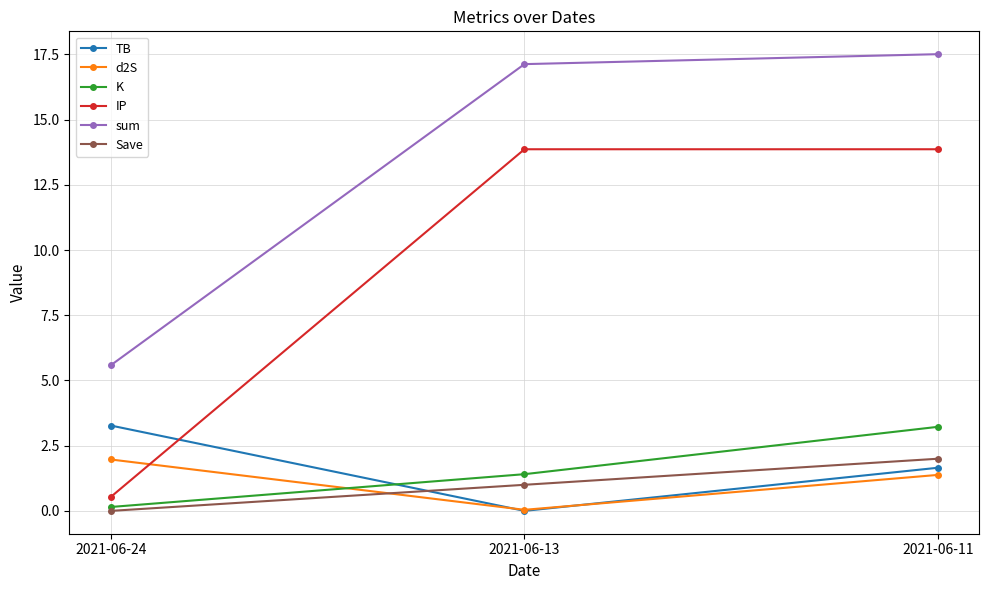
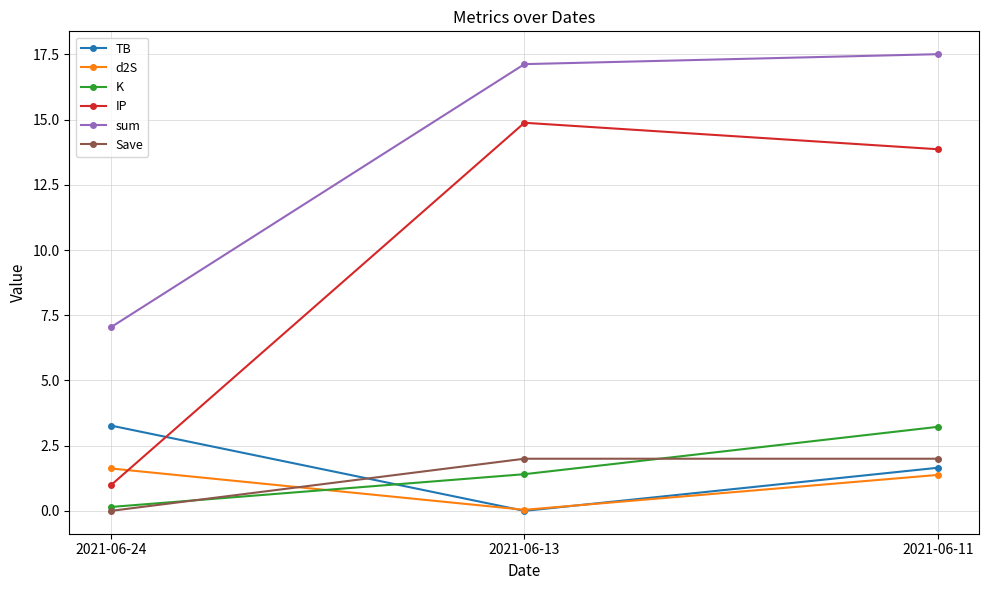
d2S, 2021-06-24: 2.0 -> 1.6
IP, 2021-06-24: 0.5 -> 1.0
sum, 2021-06-24: 5.6 -> 7.0
IP, 2021-06-13: 13.9 -> 14.9
Save, 2021-06-13: 1 -> 2
